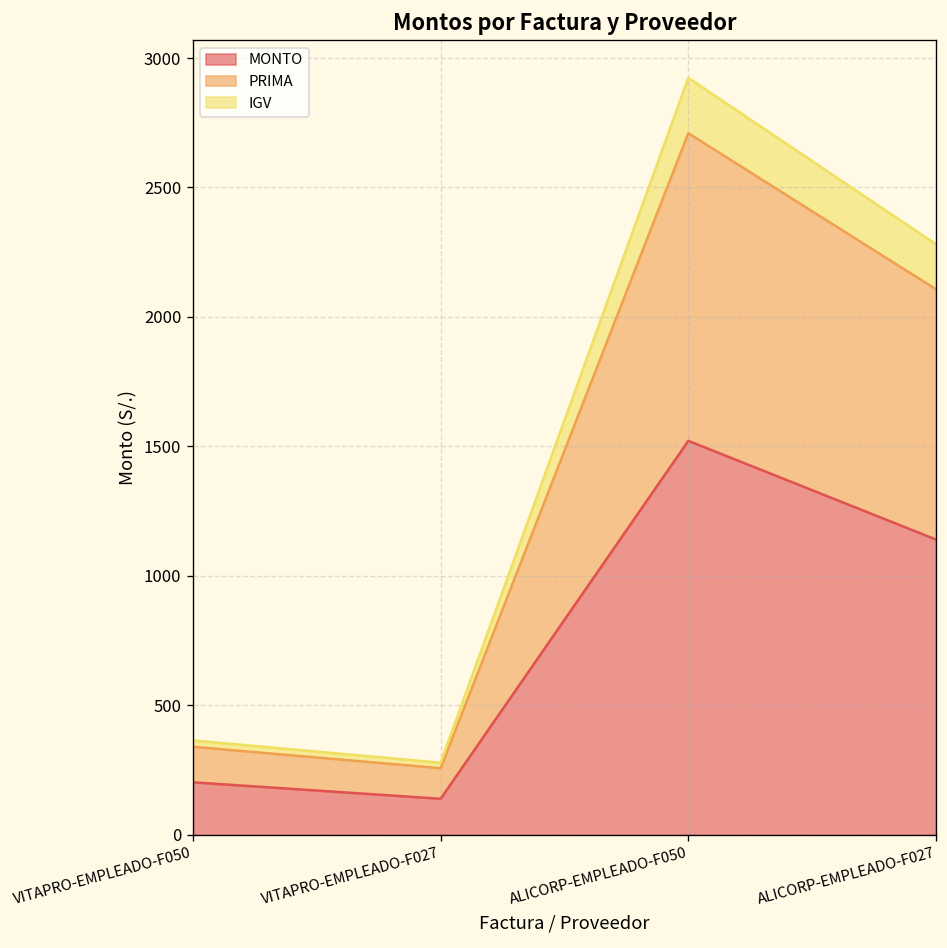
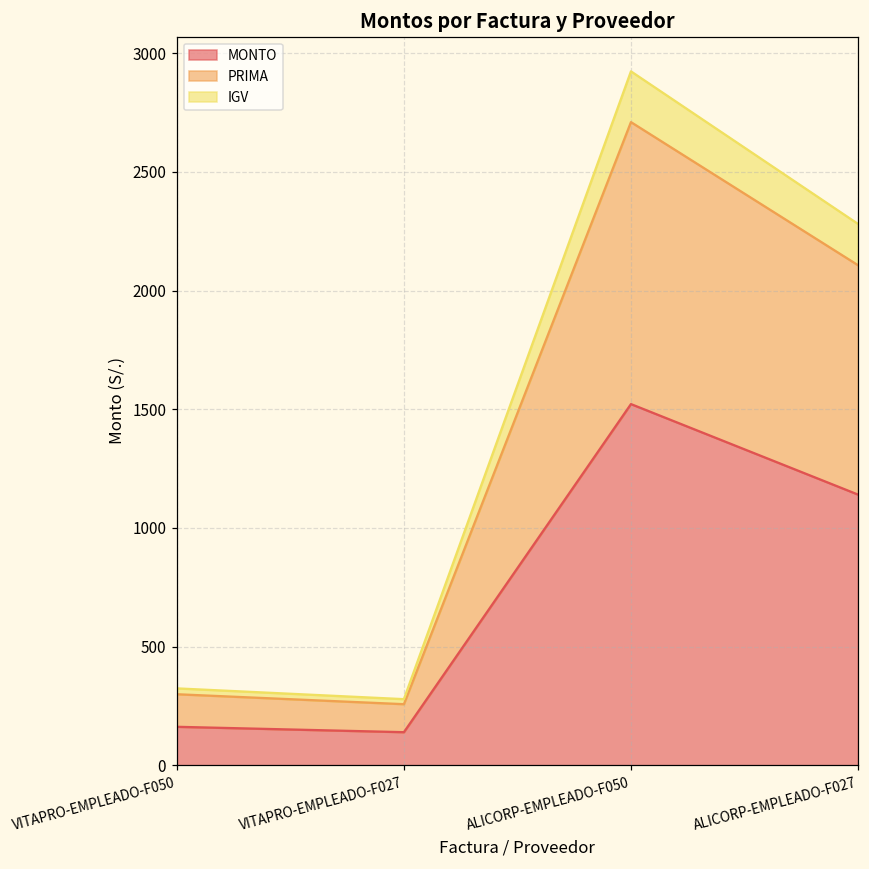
MONTO, VITAPRO-EMPLEADO-F050: 200 -> 160
